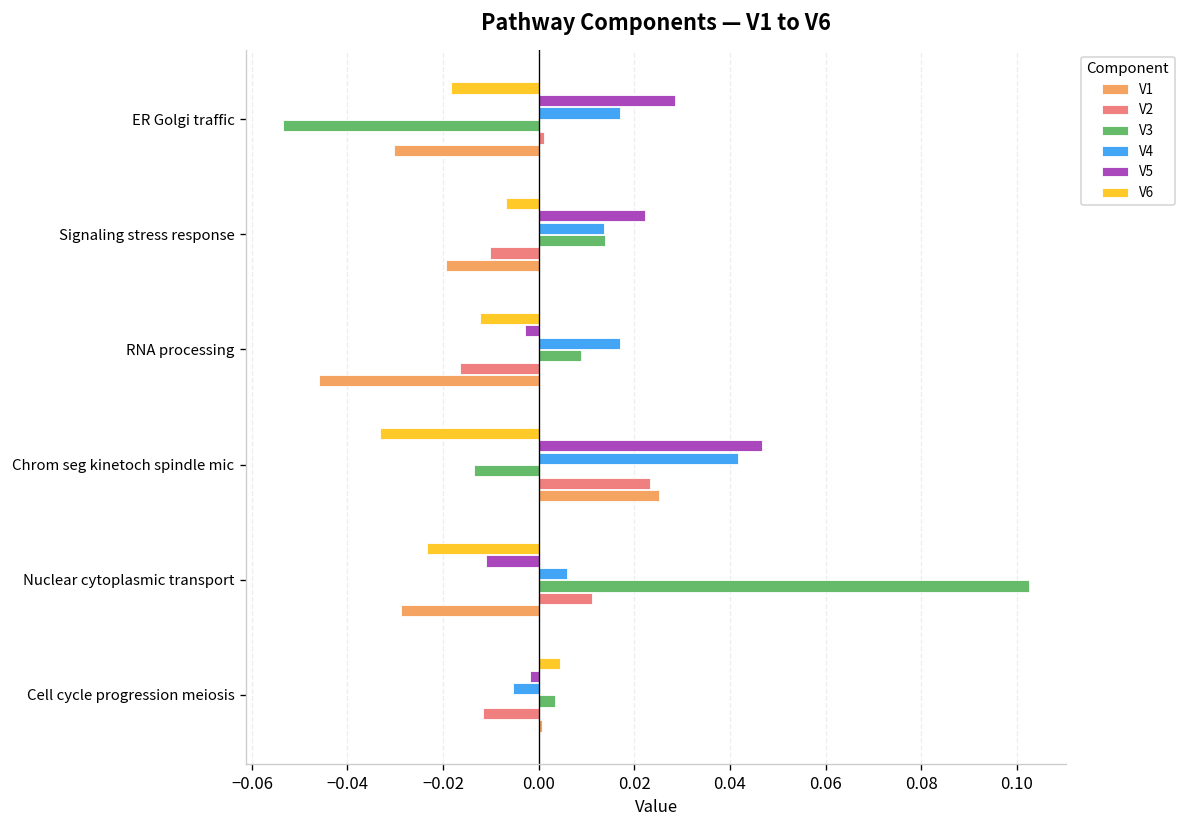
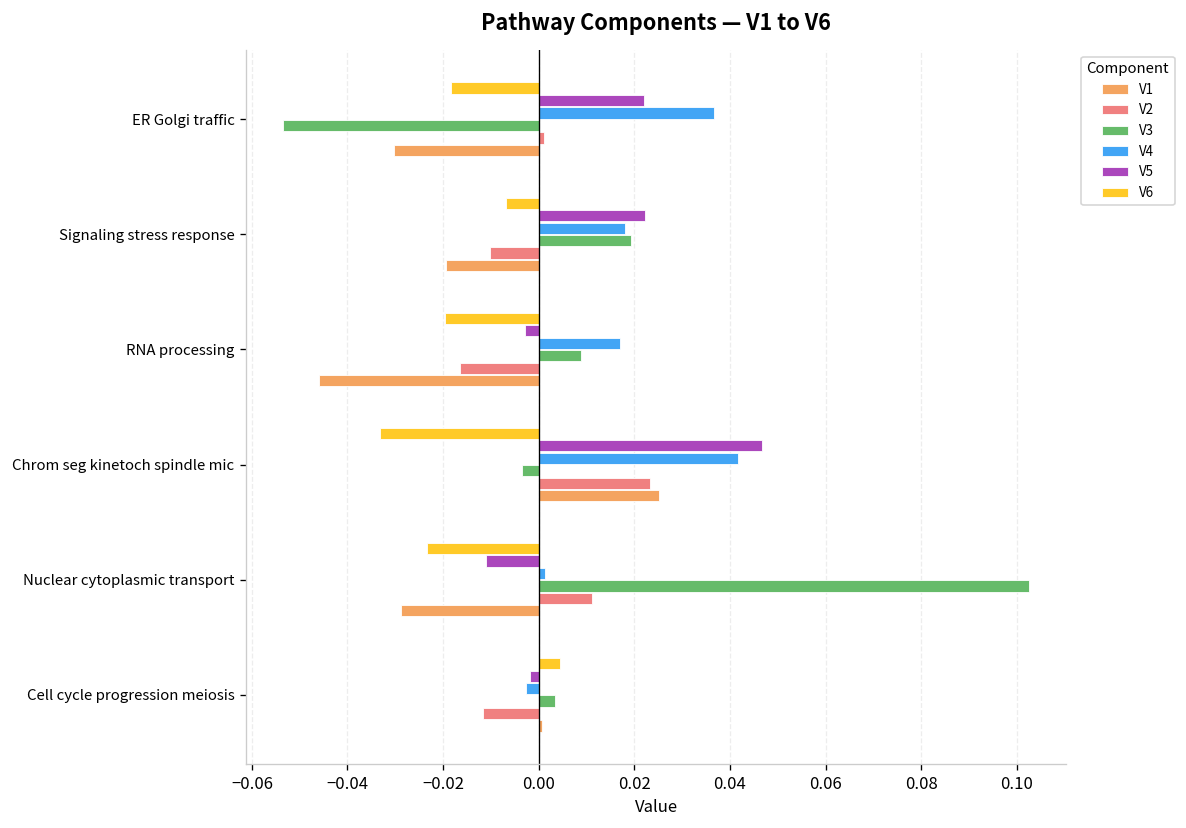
V5, ER Golgi traffic: 0.029 -> 0.022
V4, ER Golgi traffic: 0.017 -> 0.037
V4, Signaling stress response: 0.014 -> 0.018
V3, Signaling stress response: 0.014 -> 0.019
V6, RNA processing: -0.012 -> -0.020
V3, Chrom seg kinetoch spindle mic: -0.014 -> -0.004
V4, Nuclear cytoplasmic transport: 0.006 -> 0.001
V4, Cell cycle progression meiosis: -0.005 -> -0.003
